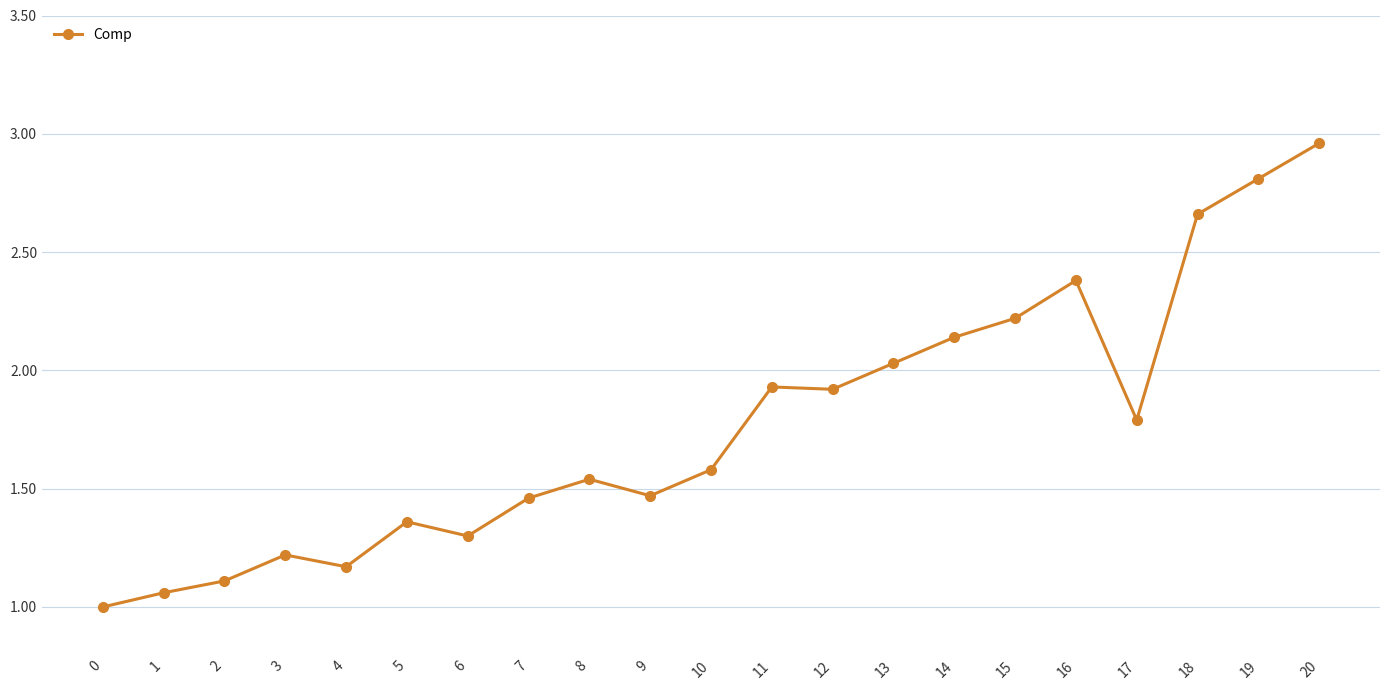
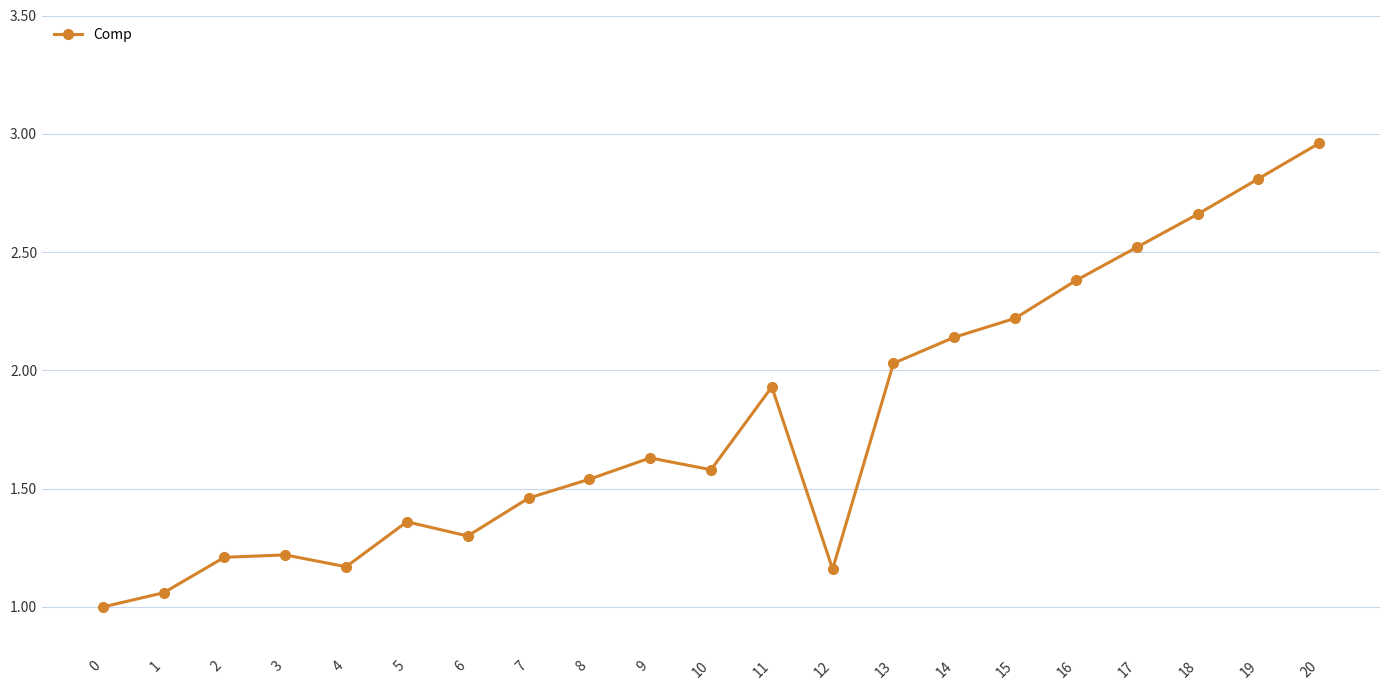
2: 1.11 -> 1.21
9: 1.47 -> 1.63
12: 1.92 -> 1.16
17: 1.79 -> 2.52
